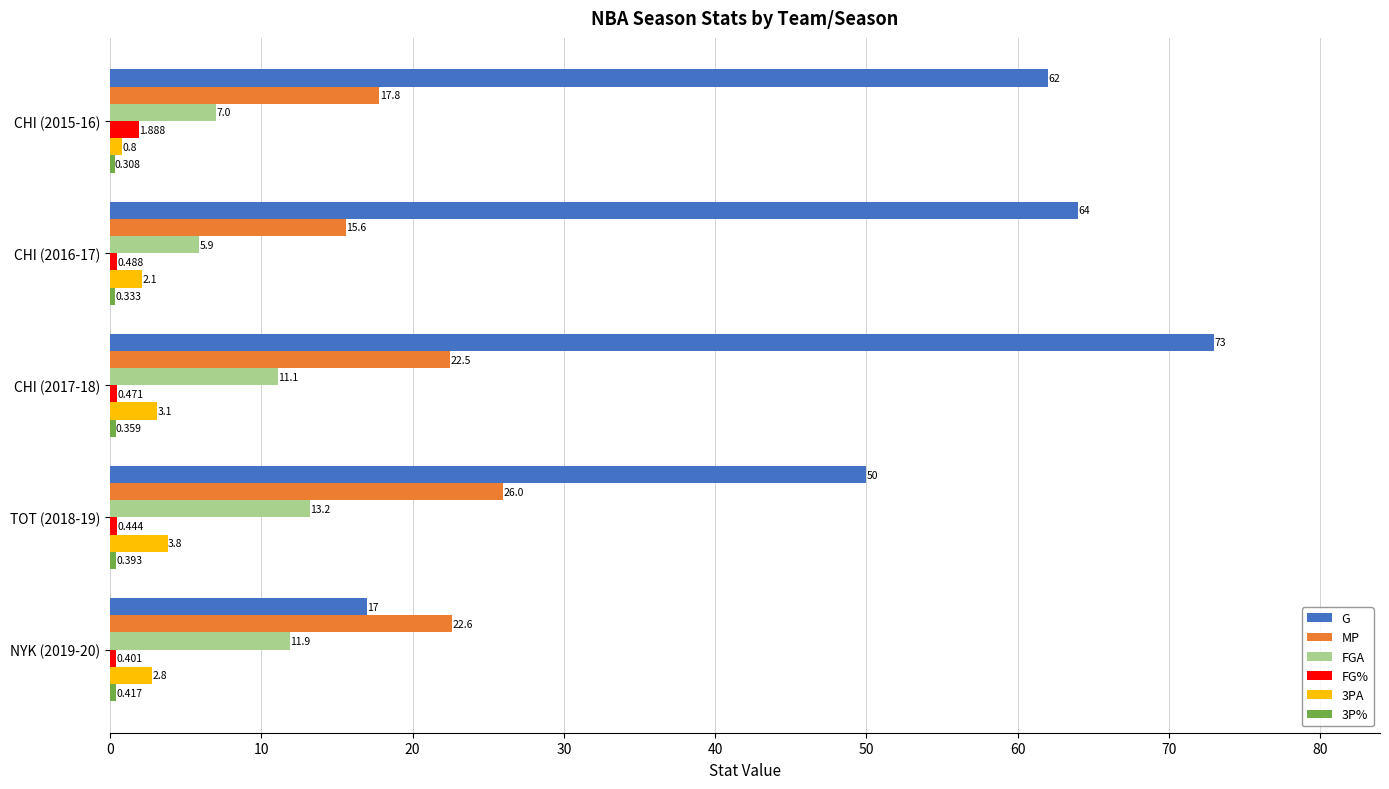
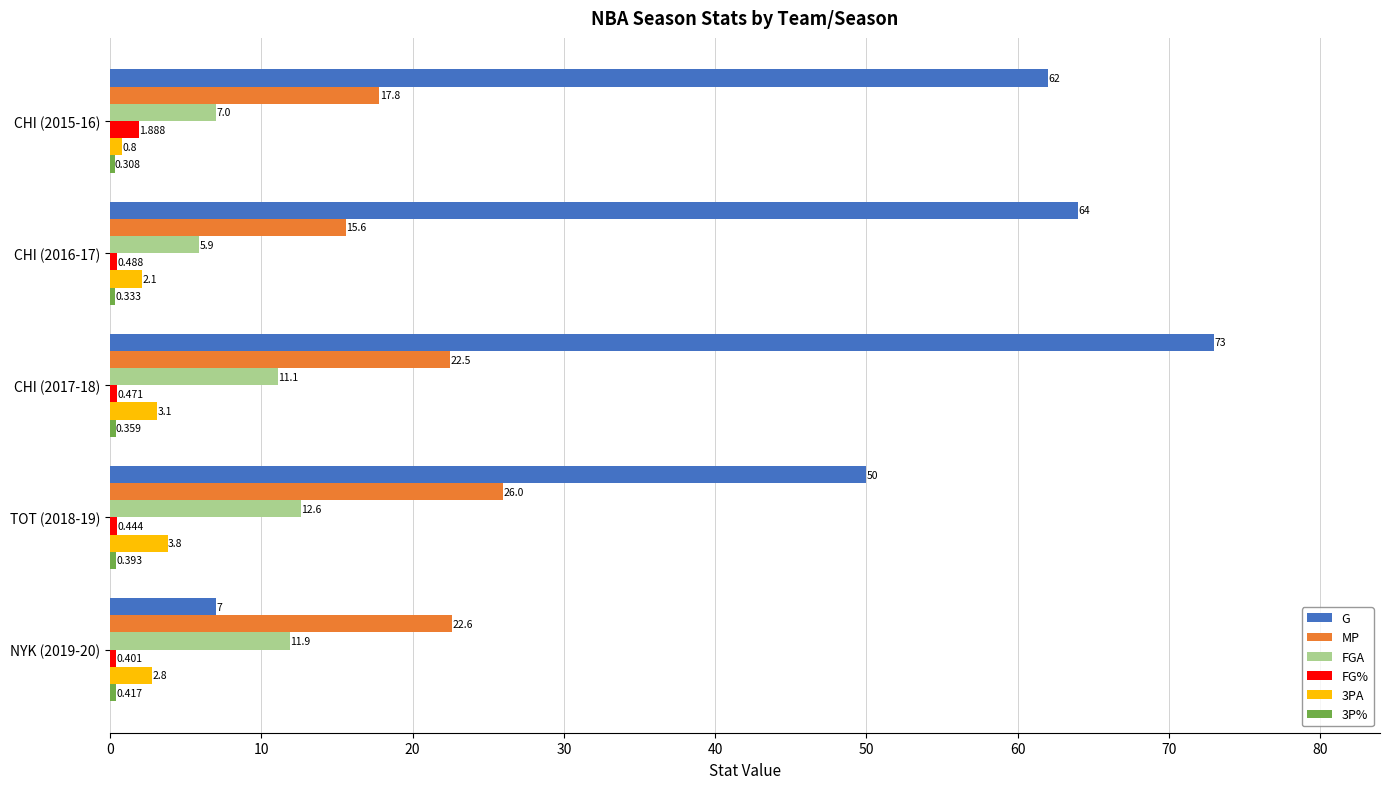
FGA, TOT (2018-19): 13.2 -> 12.6
G, NYK (2019-20): 17 -> 7
